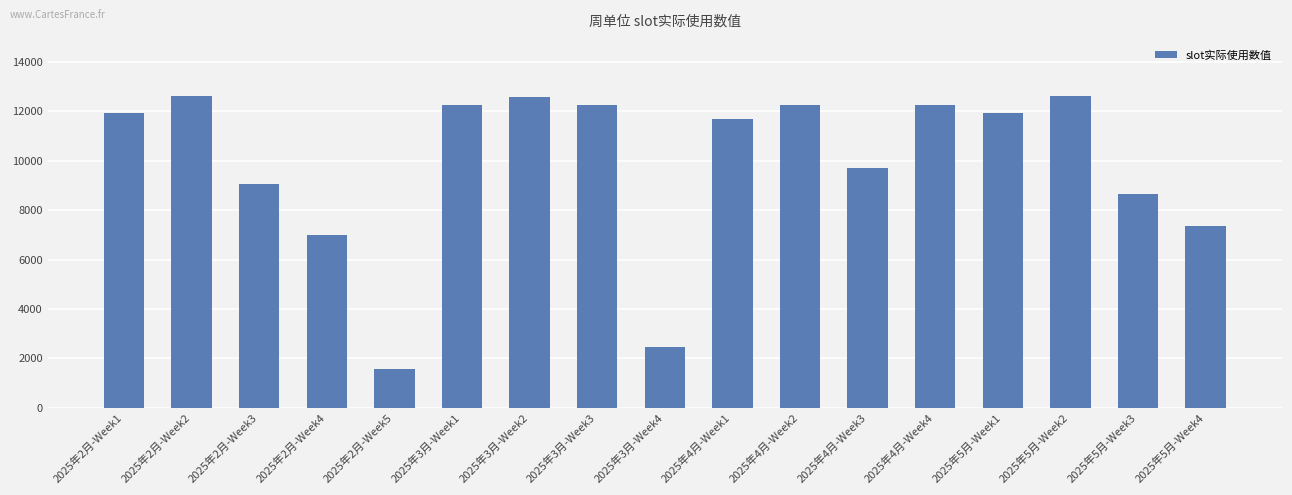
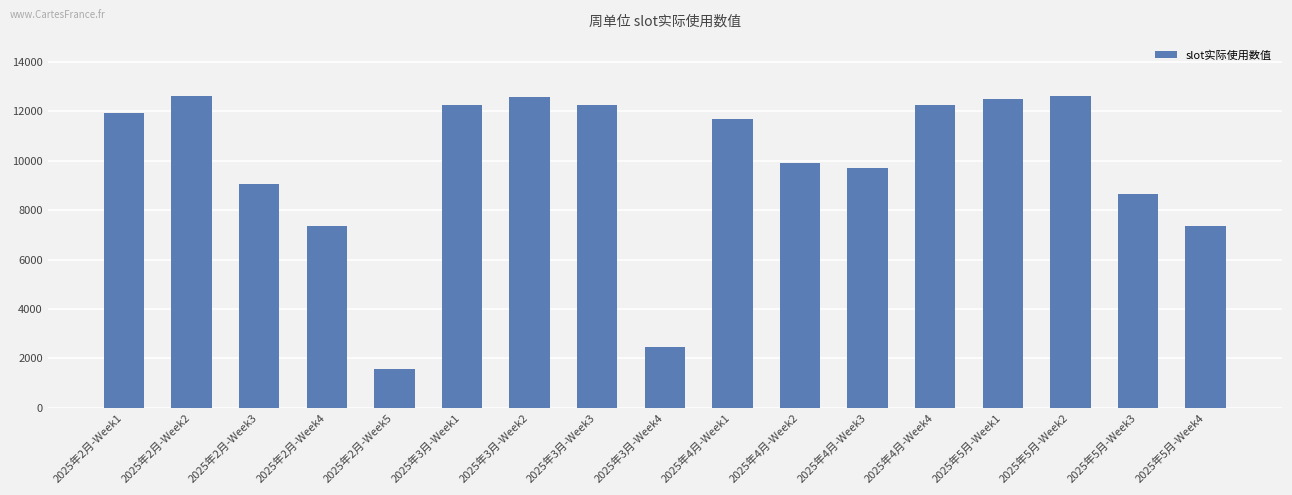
2025年2月-Week4: 7000 -> 7400
2025年4月-Week2: 12200 -> 9900
2025年5月-Week1: 11900 -> 12500
